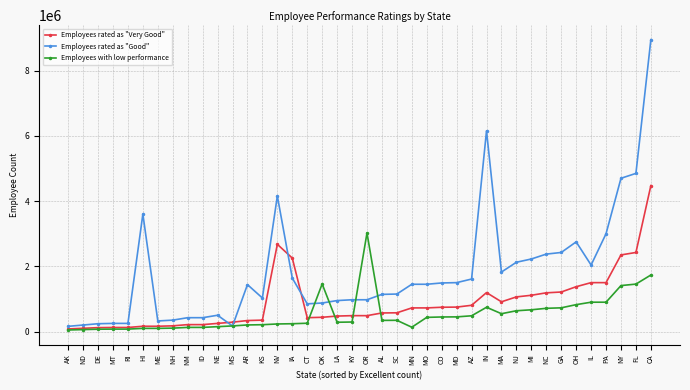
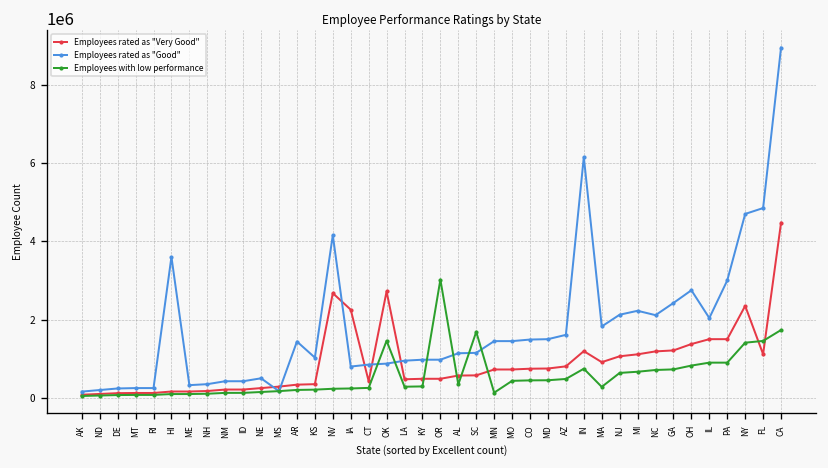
Employees rated as "Good", IA: 1600000 -> 800000
Employees rated as "Very Good", OK: 400000 -> 2700000
Employees with low performance, SC: 300000 -> 1700000
Employees with low performance, MA: 500000 -> 300000
Employees rated as "Good", NC: 2400000 -> 2100000
Employees rated as "Very Good", FL: 2400000 -> 1100000
